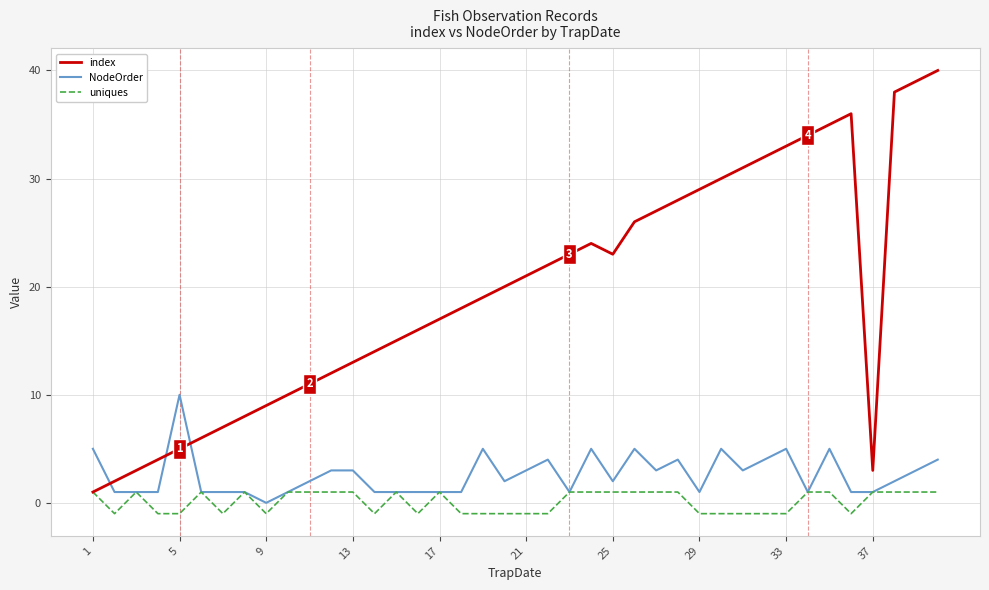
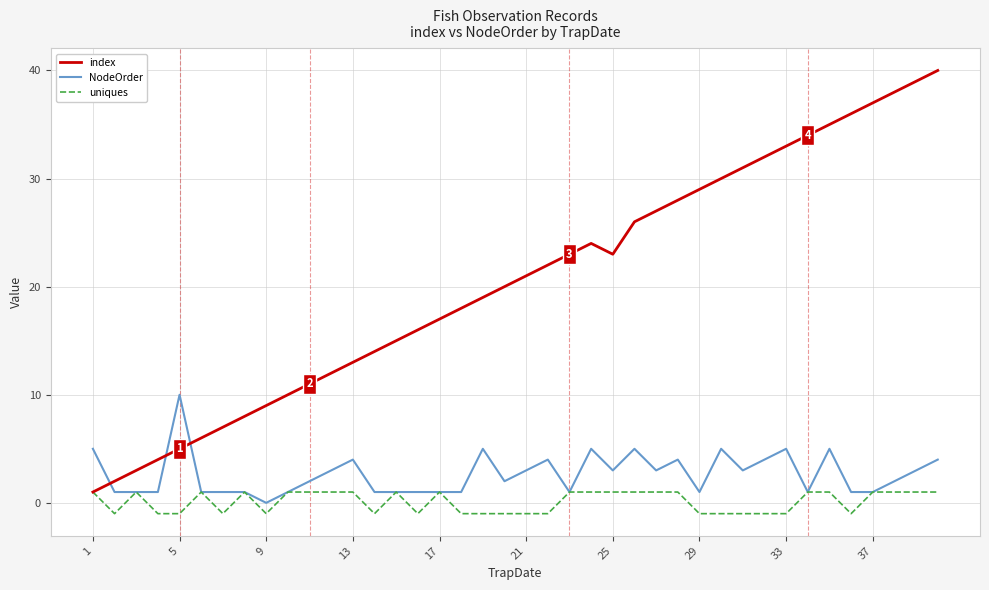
NodeOrder, 13: 3 -> 4
NodeOrder, 25: 2 -> 3
index, 37: 3 -> 37
